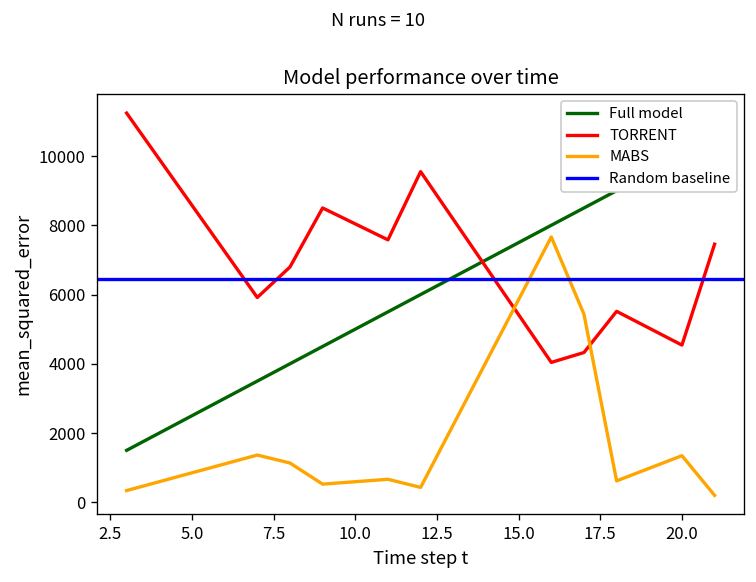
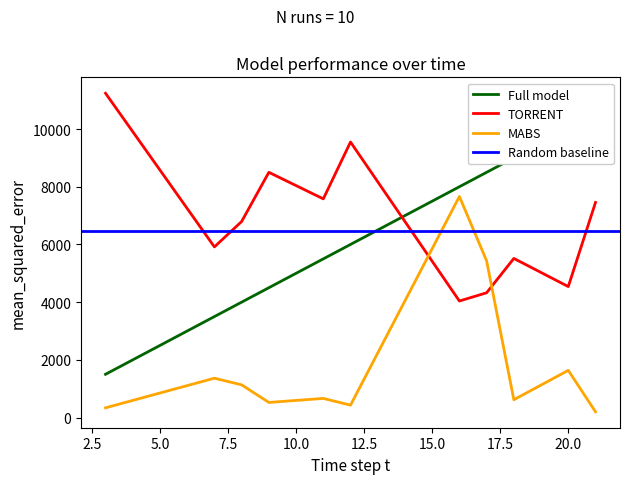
MABS, 20.0: 1300 -> 1600
